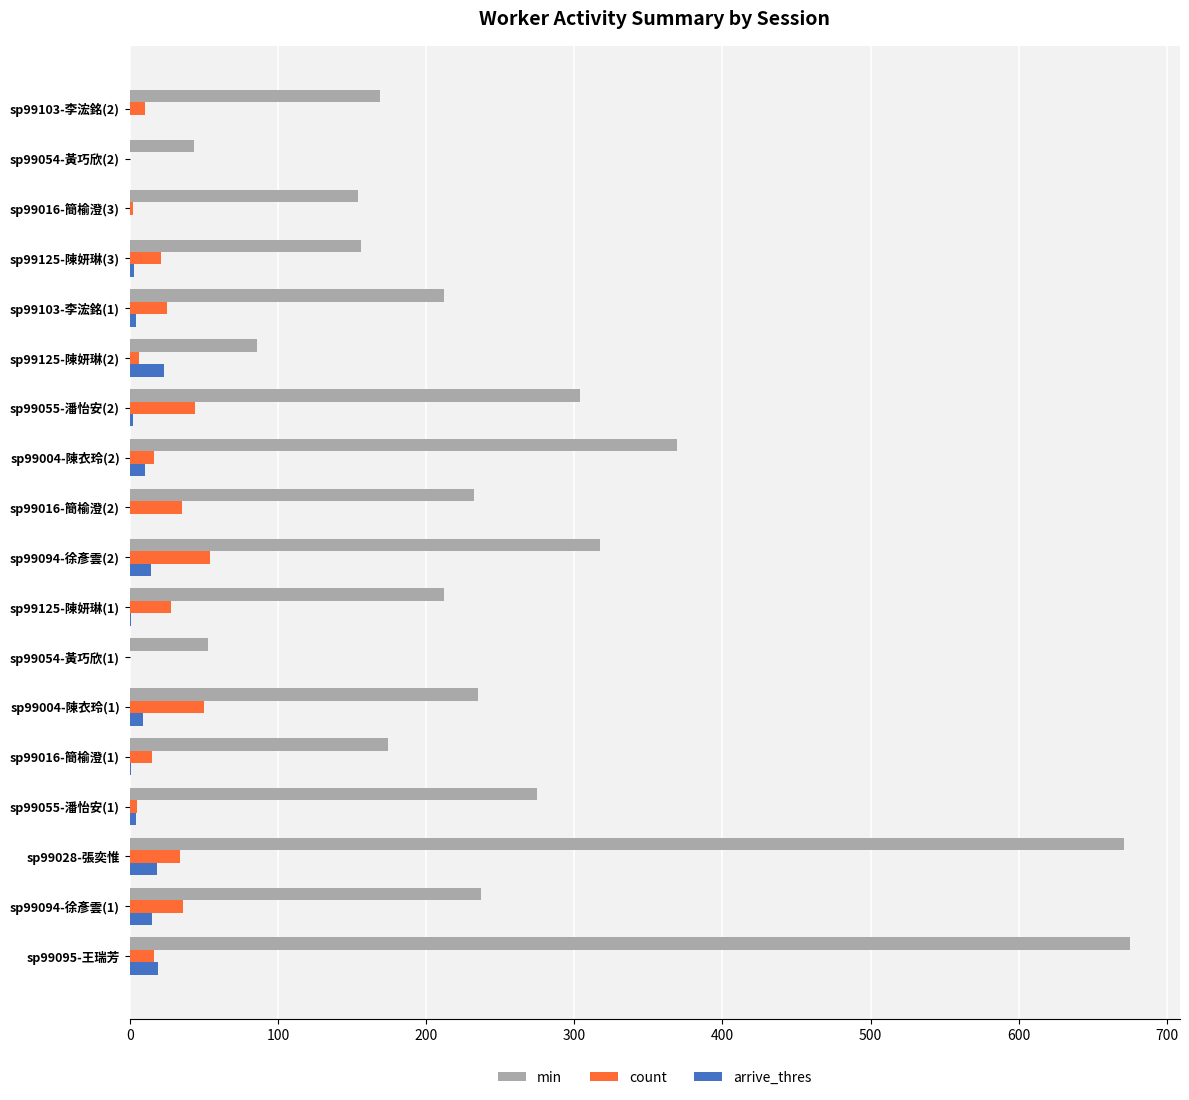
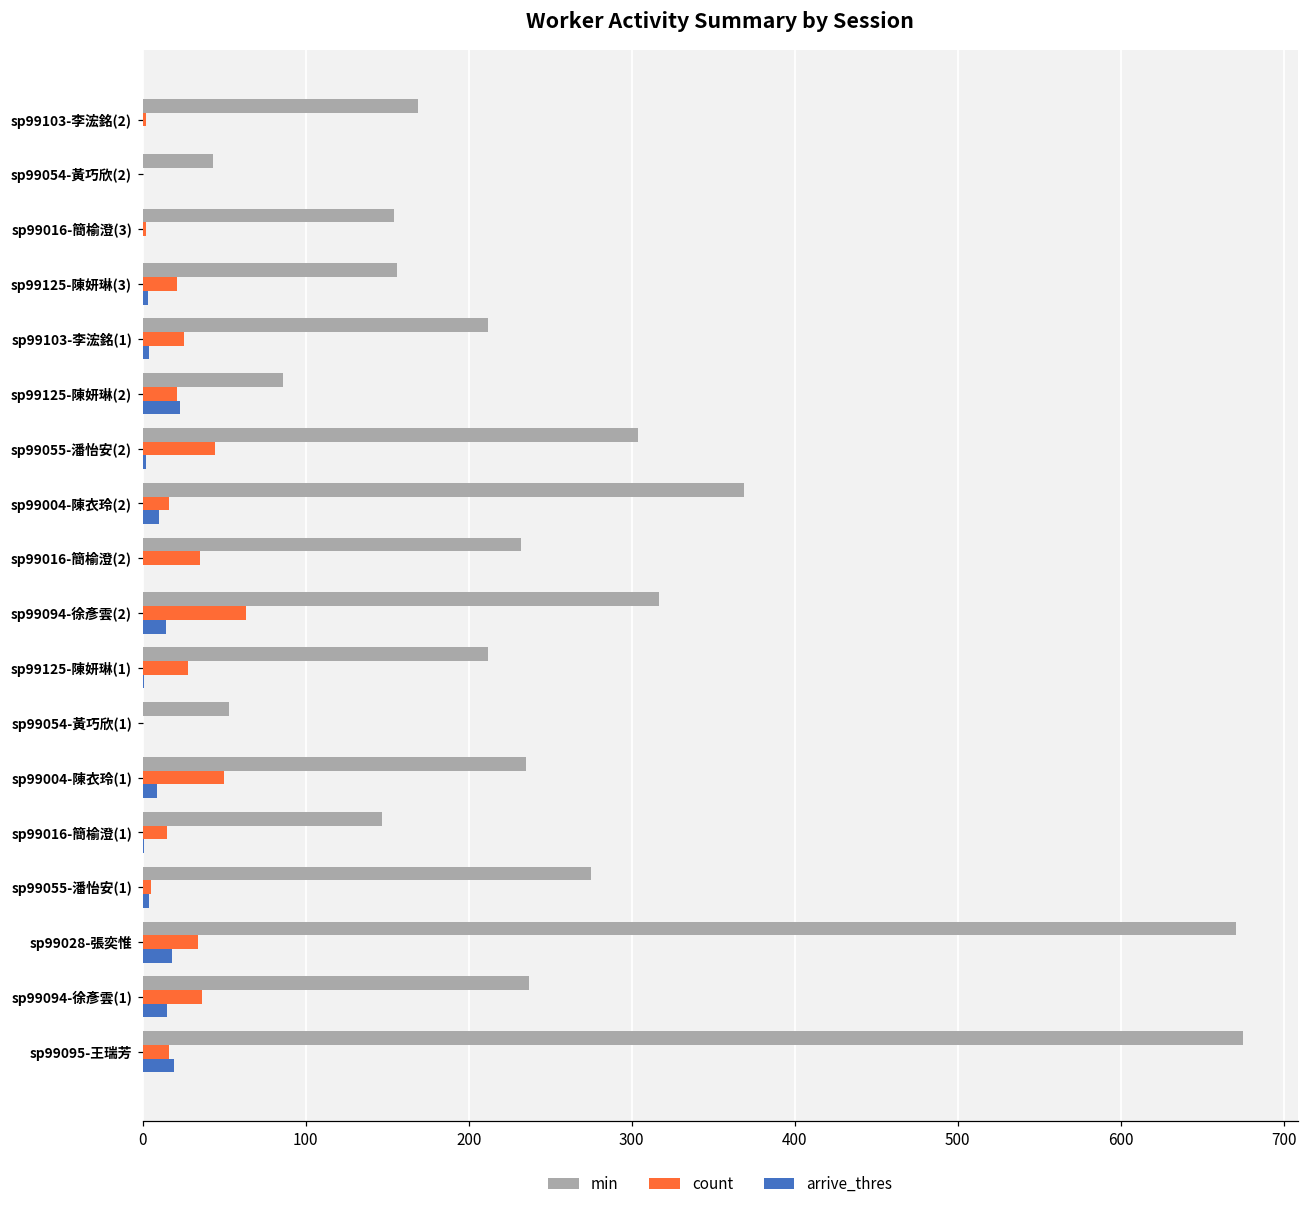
count, sp99103-李浤銘(2): 10 -> 2
count, sp99125-陳妍琳(2): 6 -> 21
count, sp99094-徐彥雲(2): 54 -> 63
min, sp99016-簡榆澄(1): 174 -> 147
